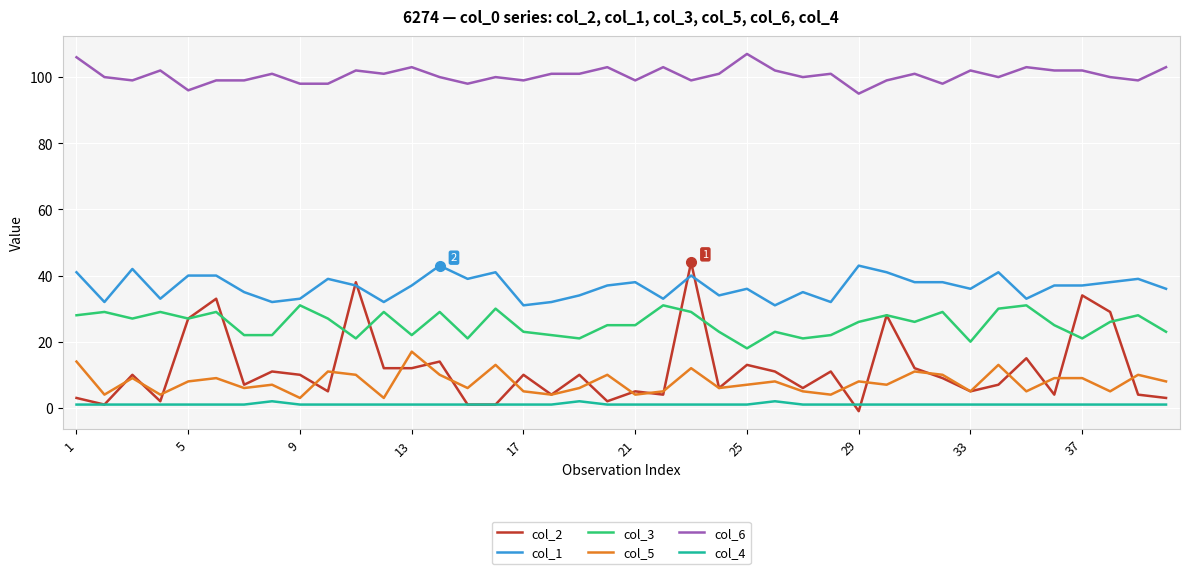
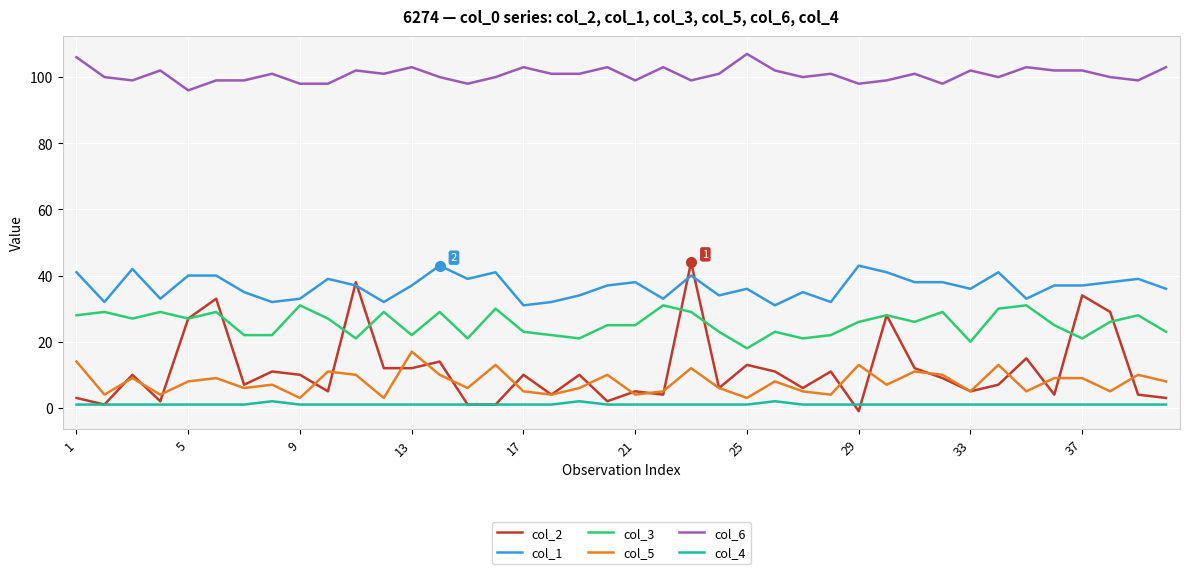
col_6, 17: 99 -> 103
col_5, 25: 7 -> 3
col_5, 29: 8 -> 13
col_6, 29: 95 -> 98
